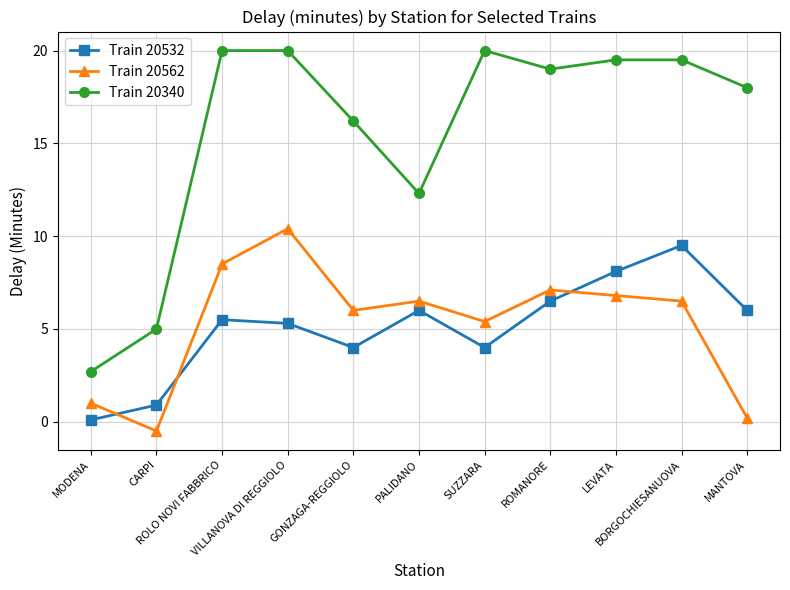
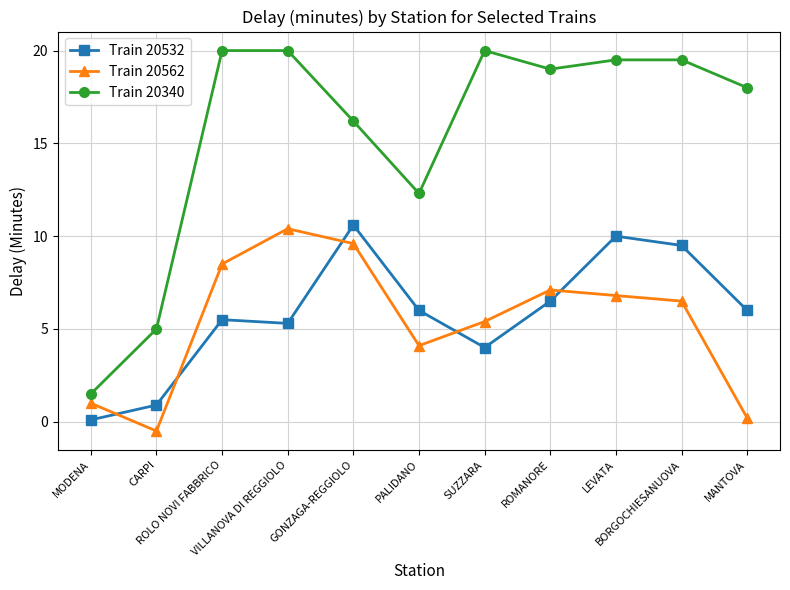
Train 20340, MODENA: 2.7 -> 1.5
Train 20532, GONZAGA-REGGIOLO: 4.0 -> 10.6
Train 20562, GONZAGA-REGGIOLO: 6.0 -> 9.6
Train 20562, PALIDANO: 6.5 -> 4.1
Train 20532, LEVATA: 8.1 -> 10.0
